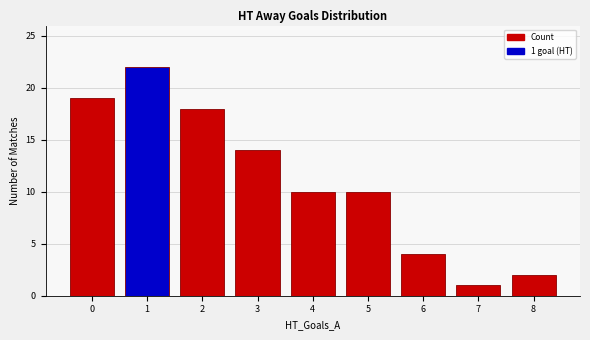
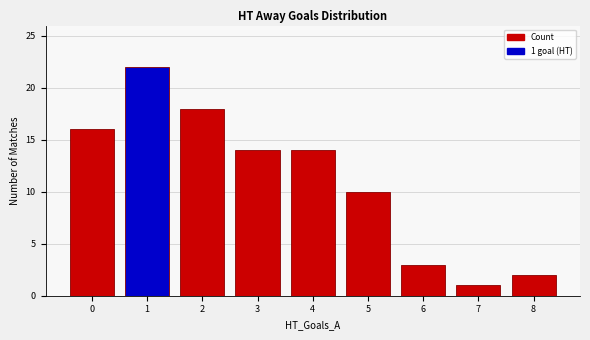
0: 19 -> 16
4: 10 -> 14
6: 4 -> 3
